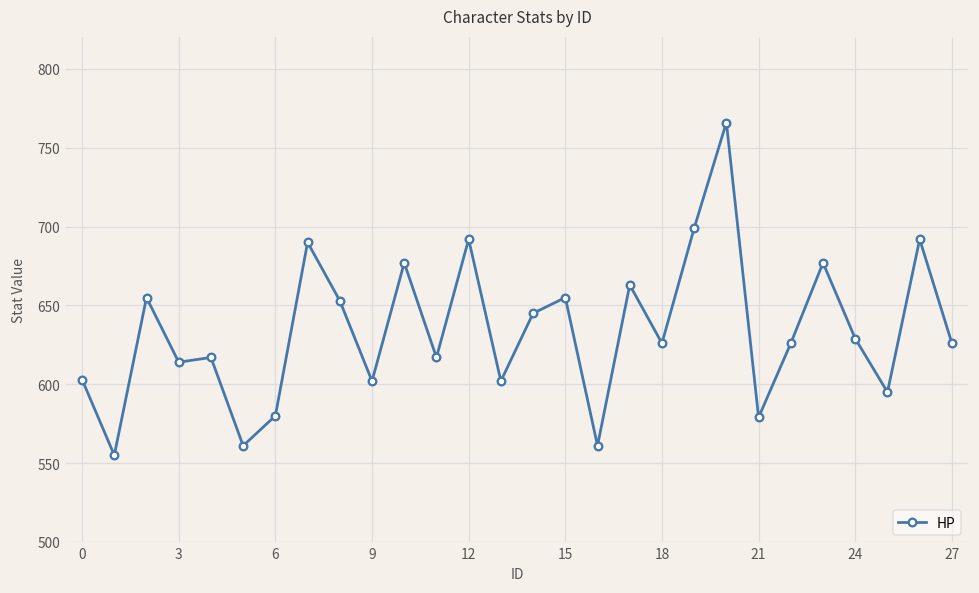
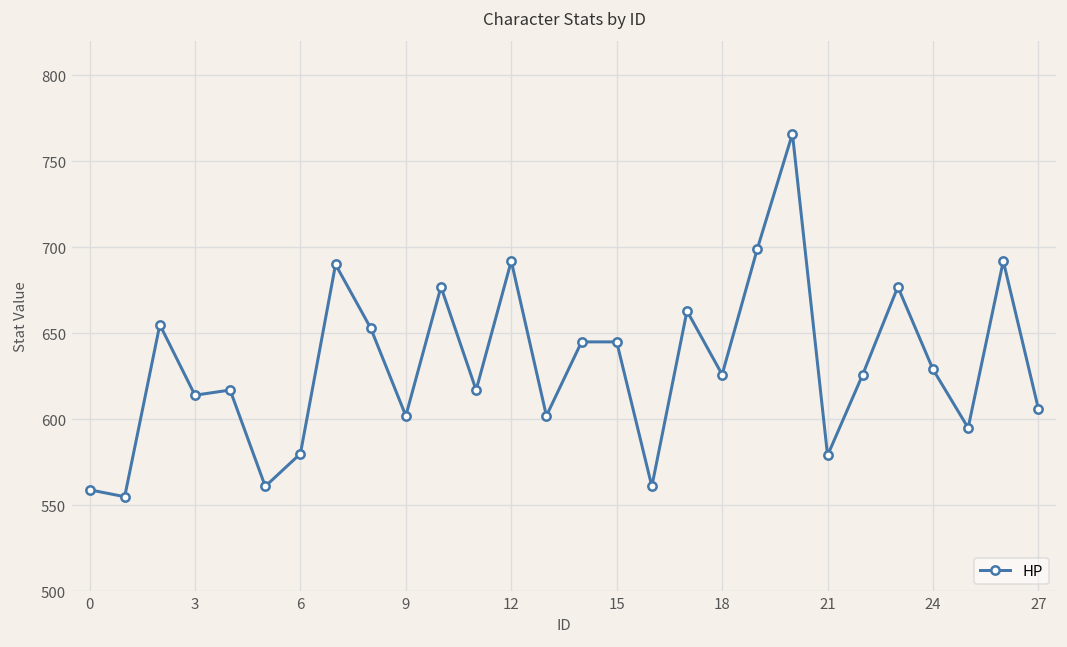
0: 603 -> 559
15: 655 -> 645
27: 626 -> 606
